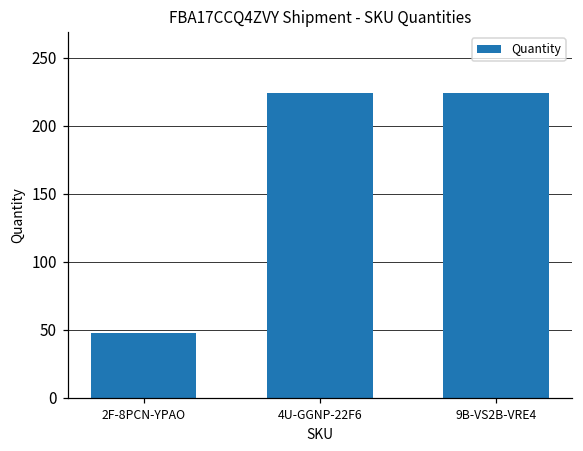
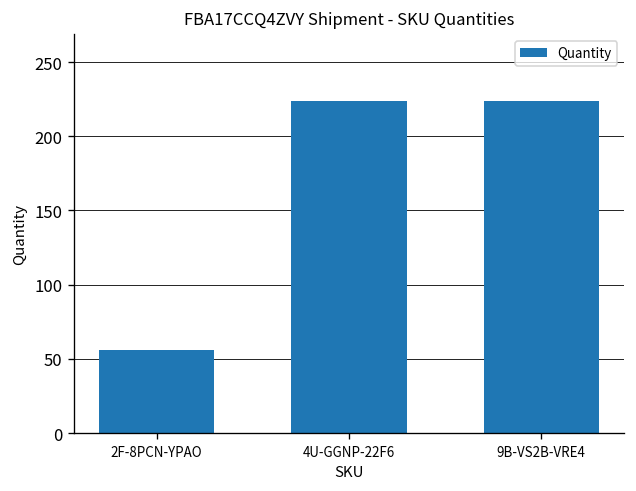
2F-8PCN-YPAO: 48 -> 56
